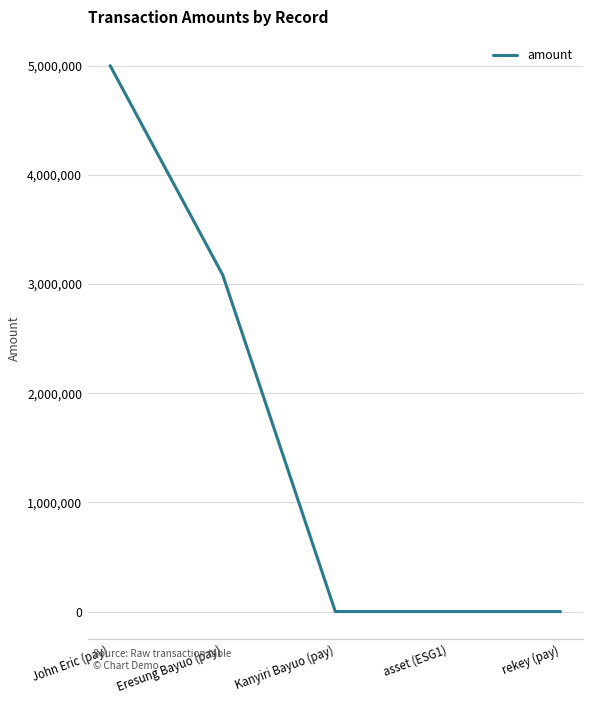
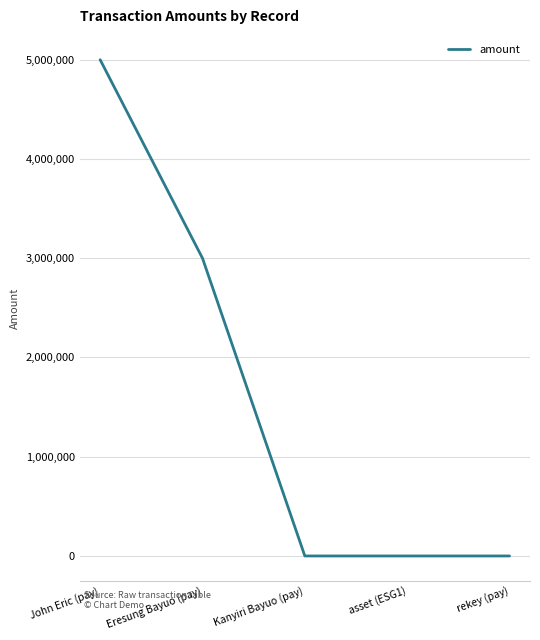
Eresung Bayuo (pay): 3,100,000 -> 3,000,000
